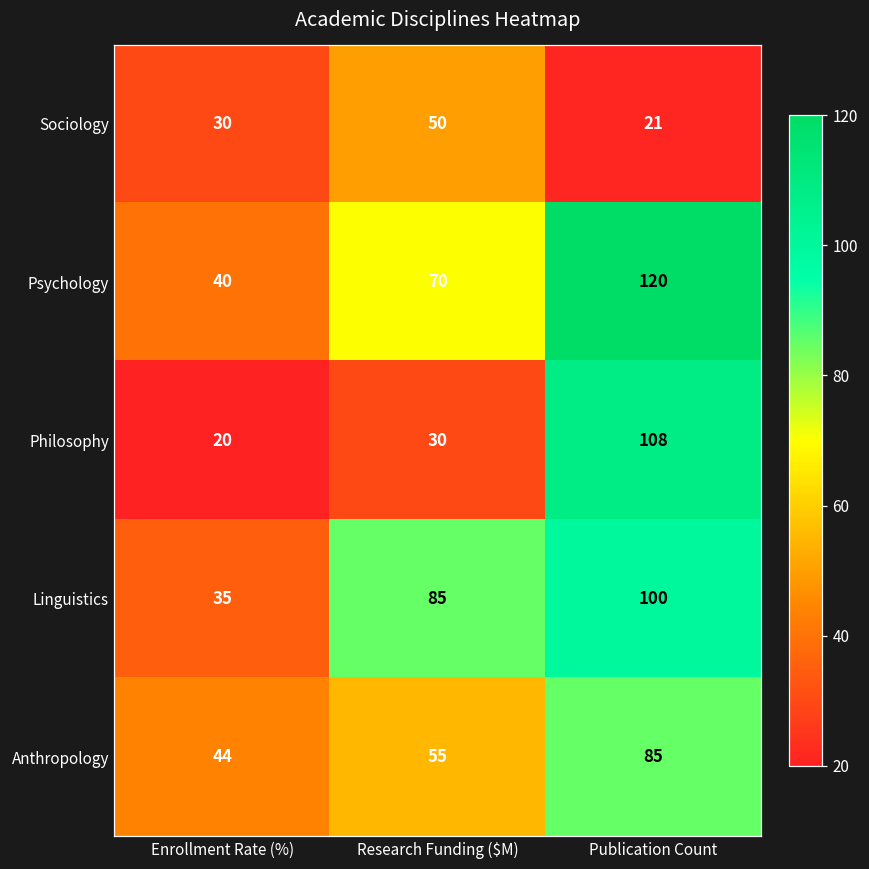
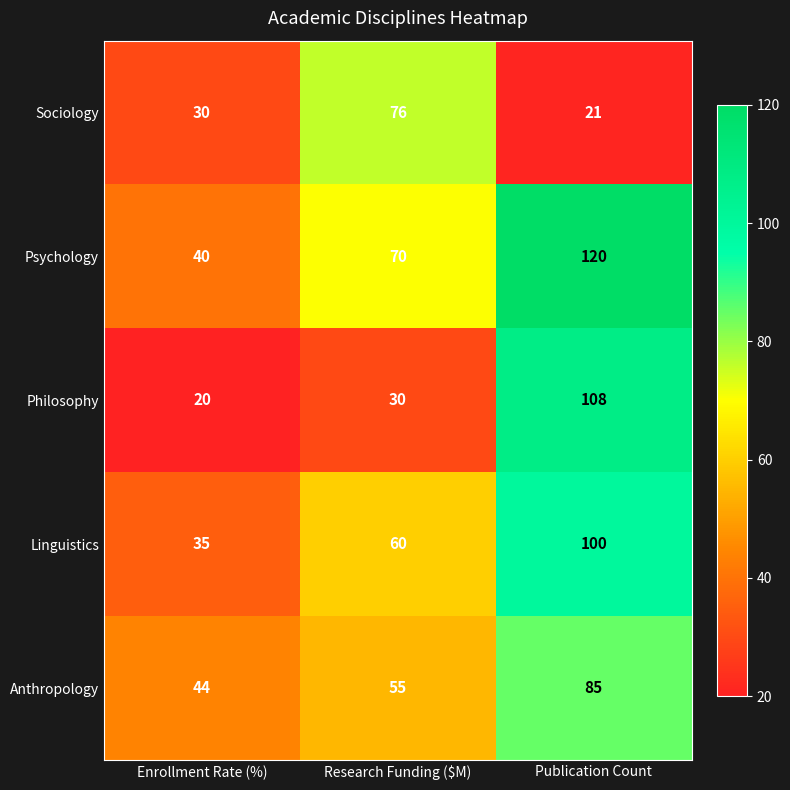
Sociology, Research Funding ($M): 50 -> 76
Linguistics, Research Funding ($M): 85 -> 60
